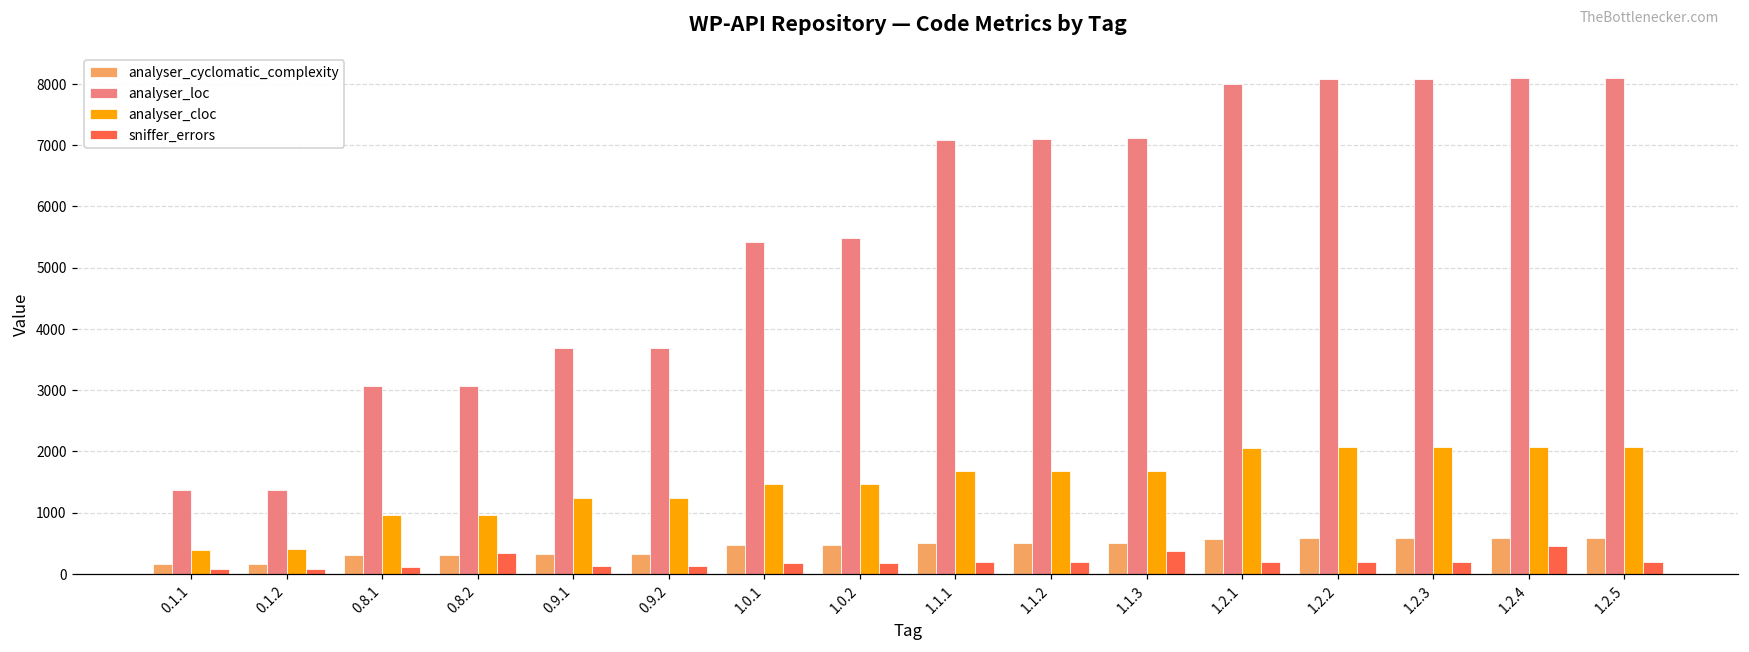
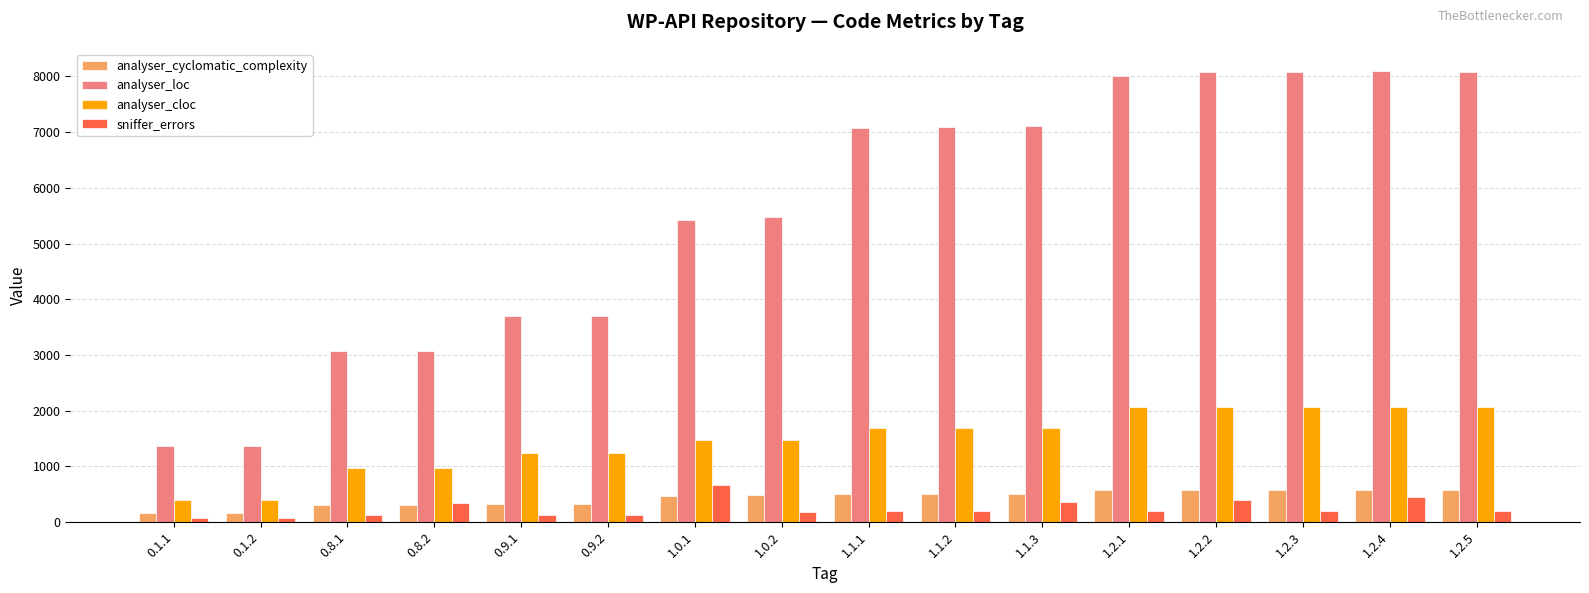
sniffer_errors, 1.0.1: 200 -> 700
sniffer_errors, 1.2.2: 200 -> 400
